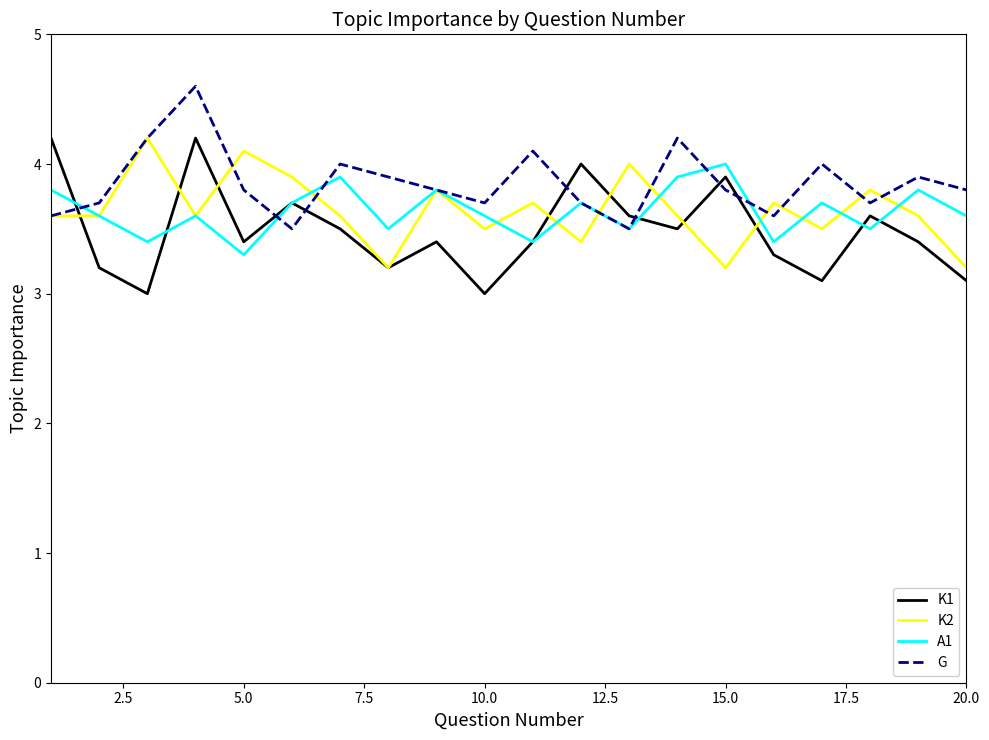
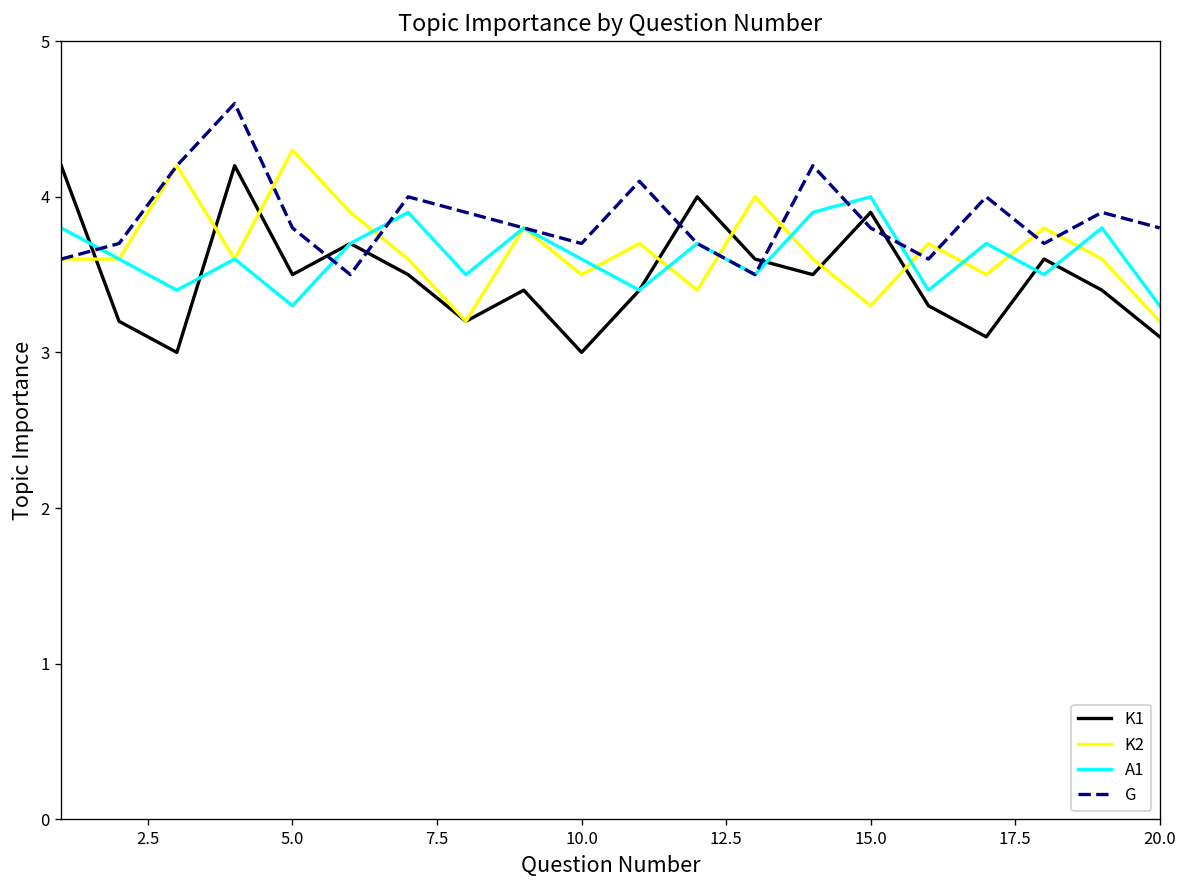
K1, 5.0: 3.4 -> 3.5
K2, 5.0: 4.1 -> 4.3
K2, 15.0: 3.2 -> 3.3
A1, 20.0: 3.6 -> 3.3
